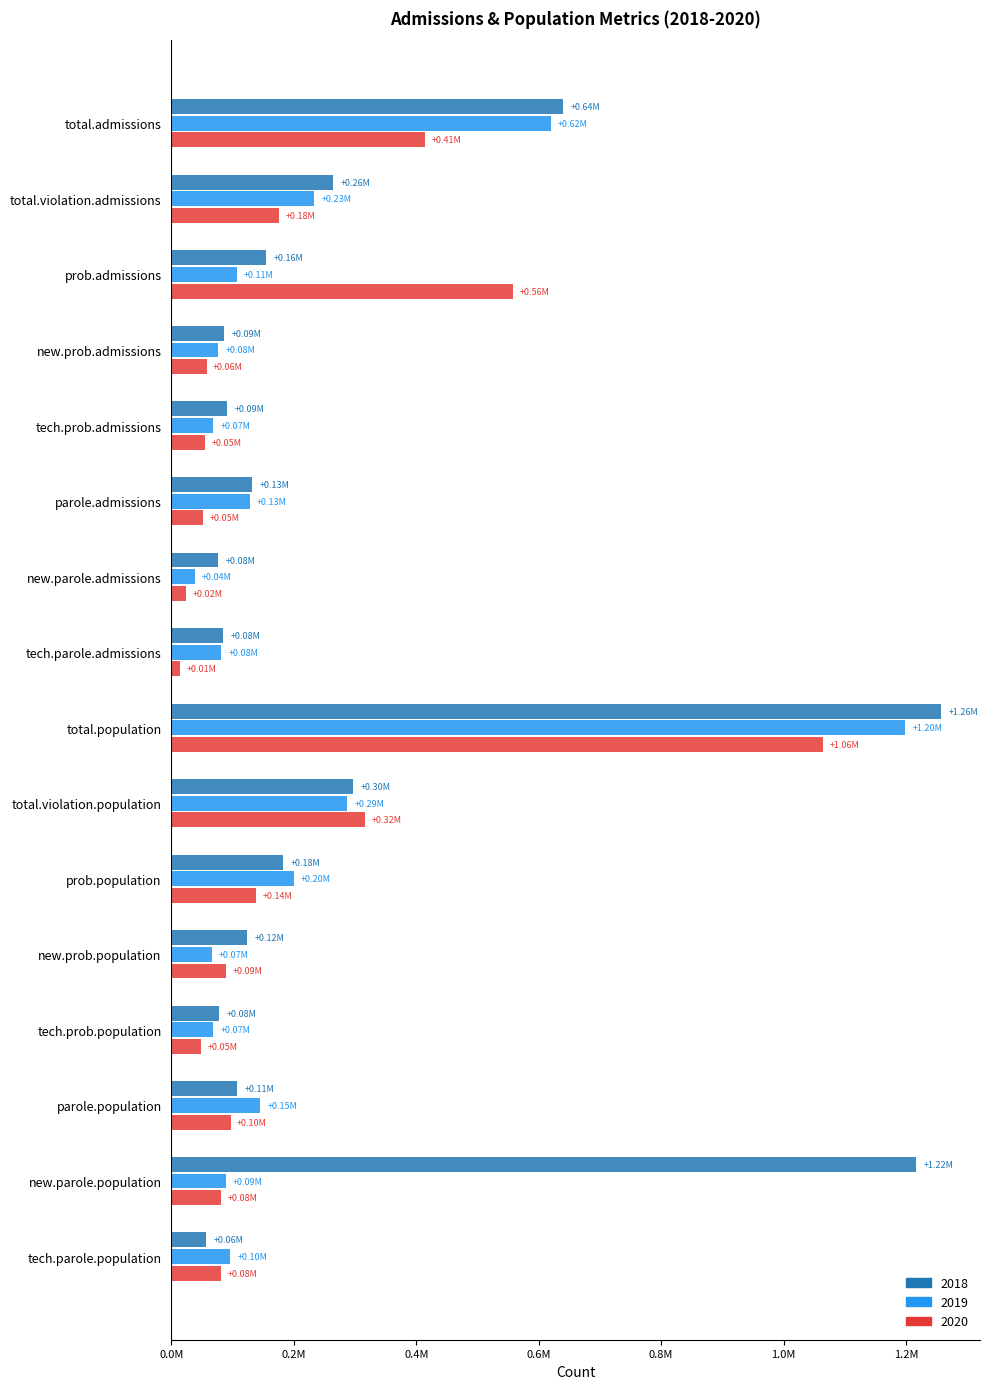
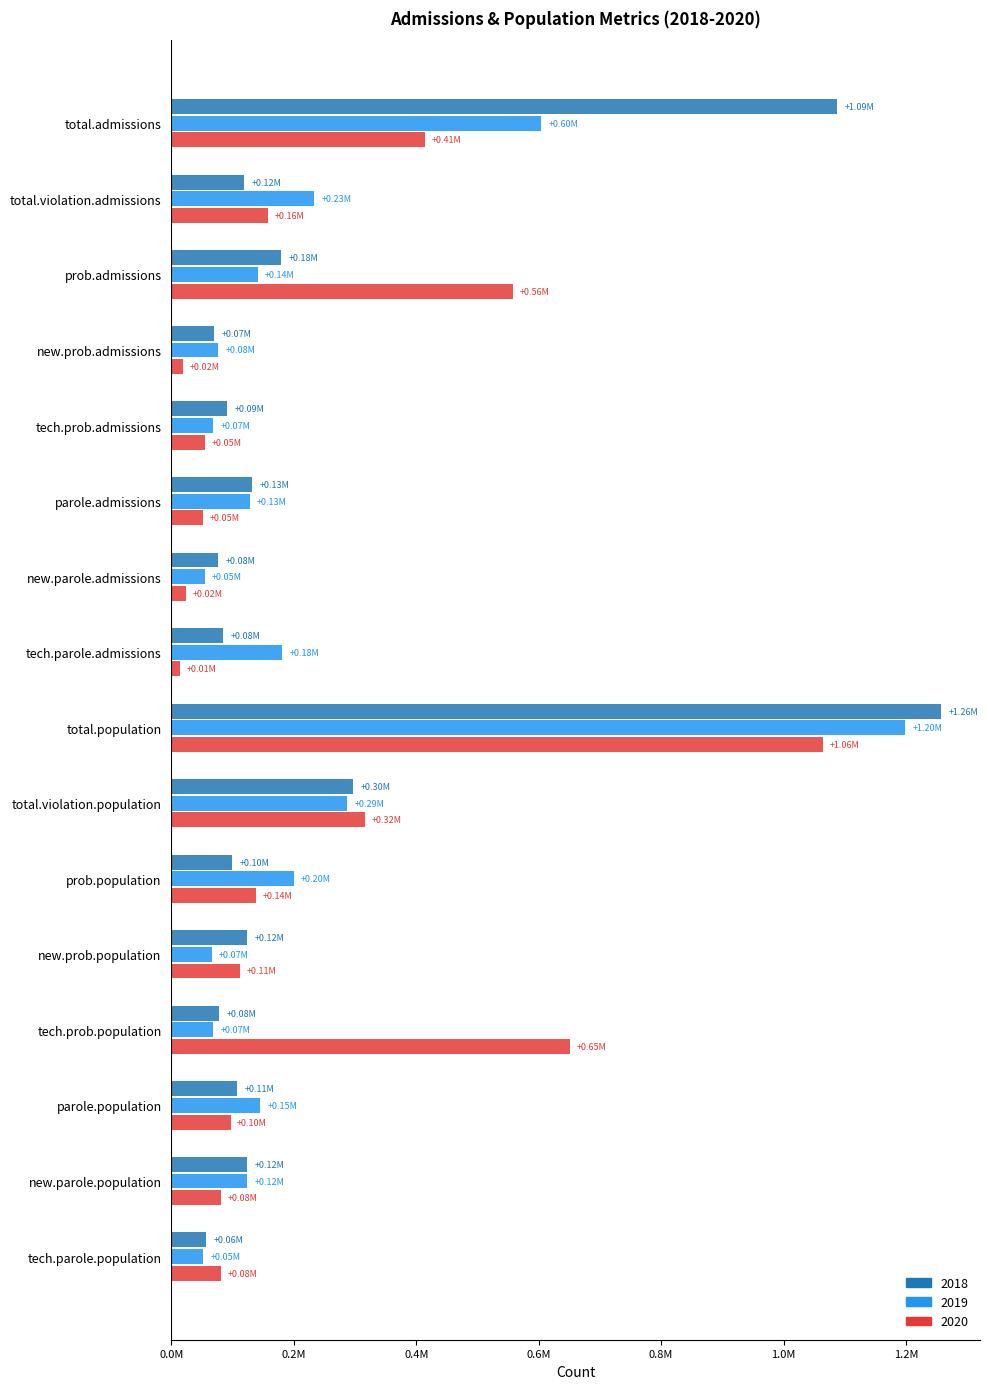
2018, total.admissions: +0.64M -> +1.09M
2019, total.admissions: +0.62M -> +0.60M
2018, total.violation.admissions: +0.26M -> +0.12M
2020, total.violation.admissions: +0.18M -> +0.16M
2018, prob.admissions: +0.16M -> +0.18M
2019, prob.admissions: +0.11M -> +0.14M
2018, new.prob.admissions: +0.09M -> +0.07M
2020, new.prob.admissions: +0.06M -> +0.02M
2019, new.parole.admissions: +0.04M -> +0.05M
2019, tech.parole.admissions: +0.08M -> +0.18M
2018, prob.population: +0.18M -> +0.10M
2020, new.prob.population: +0.09M -> +0.11M
2020, tech.prob.population: +0.05M -> +0.65M
2018, new.parole.population: +1.22M -> +0.12M
2019, new.parole.population: +0.09M -> +0.12M
2019, tech.parole.population: +0.10M -> +0.05M
